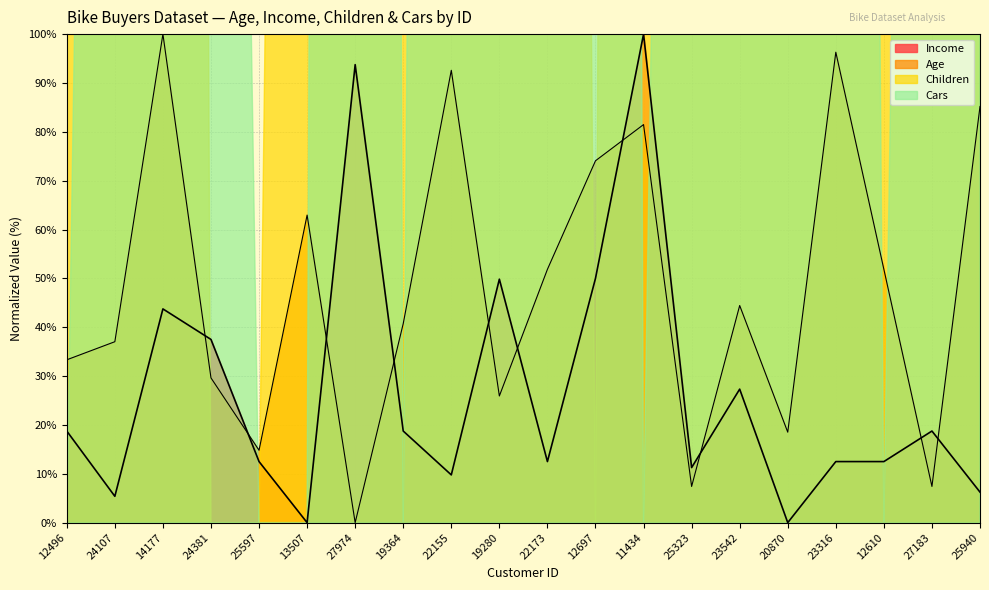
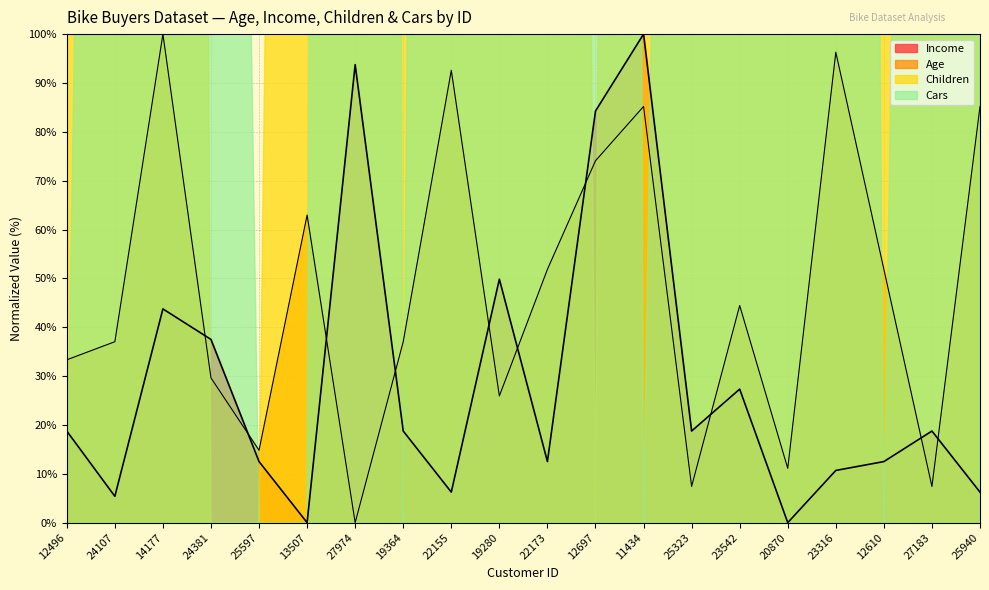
Age, 19364: 41% -> 37%
Income, 22155: 10% -> 6%
Income, 12697: 50% -> 84%
Age, 11434: 81% -> 85%
Income, 25323: 11% -> 19%
Age, 20870: 19% -> 11%
Income, 23316: 13% -> 11%
